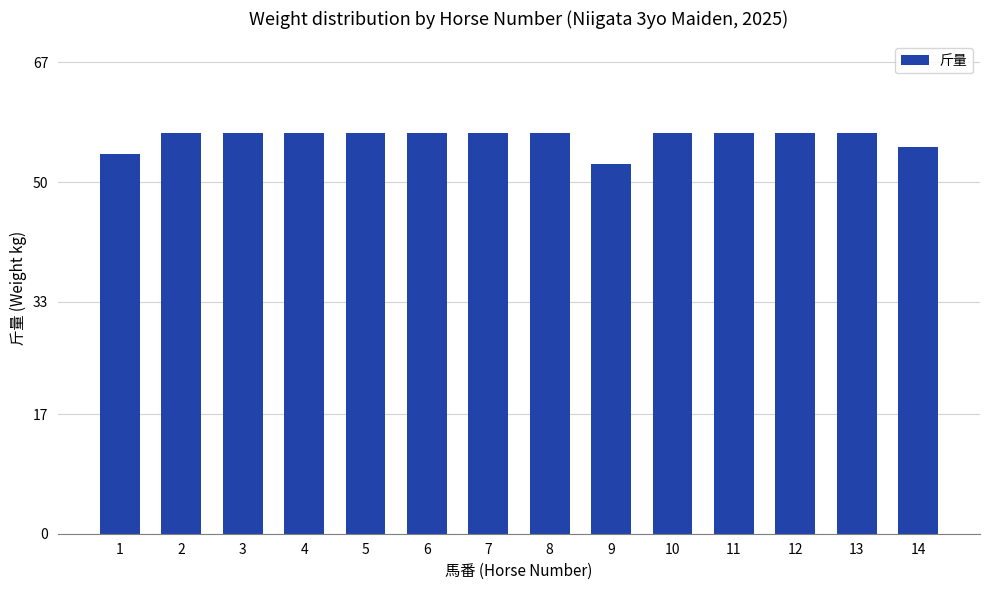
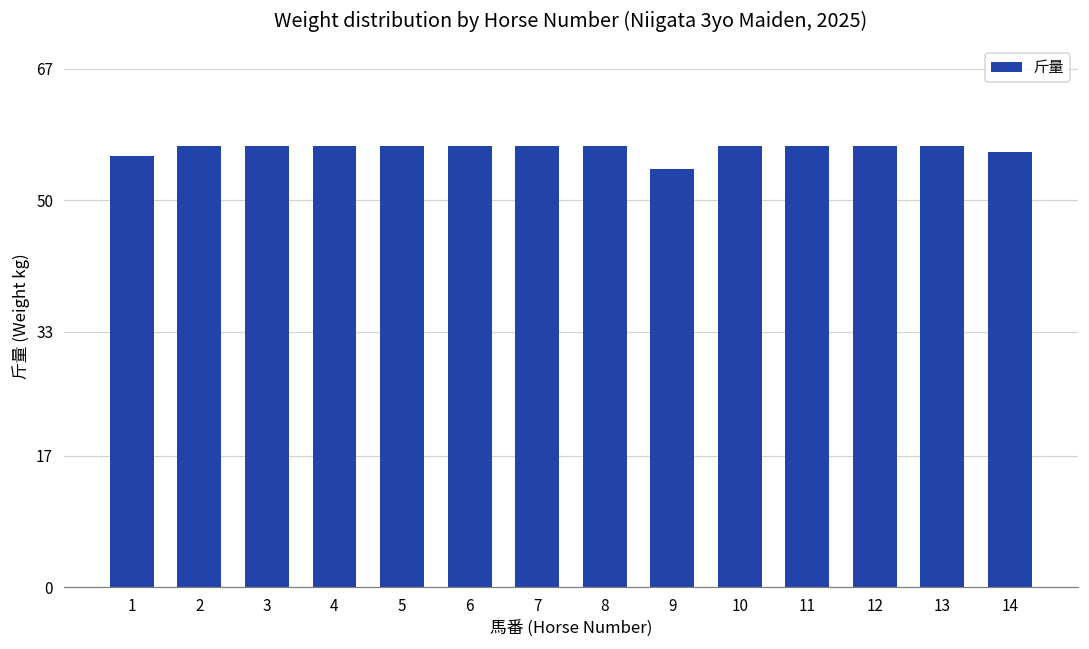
1: 54 -> 56
9: 53 -> 54
14: 55 -> 56
